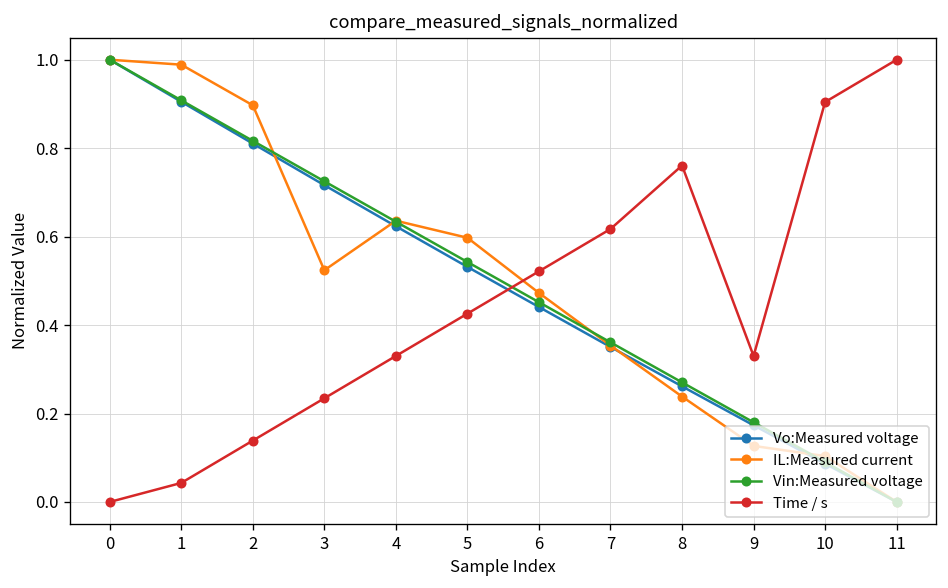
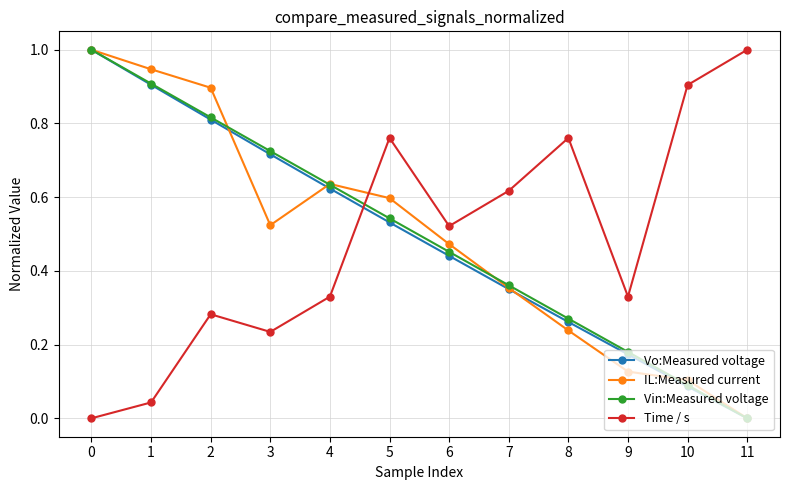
IL:Measured current, 1: 0.99 -> 0.95
Time / s, 2: 0.14 -> 0.28
Time / s, 5: 0.43 -> 0.76
